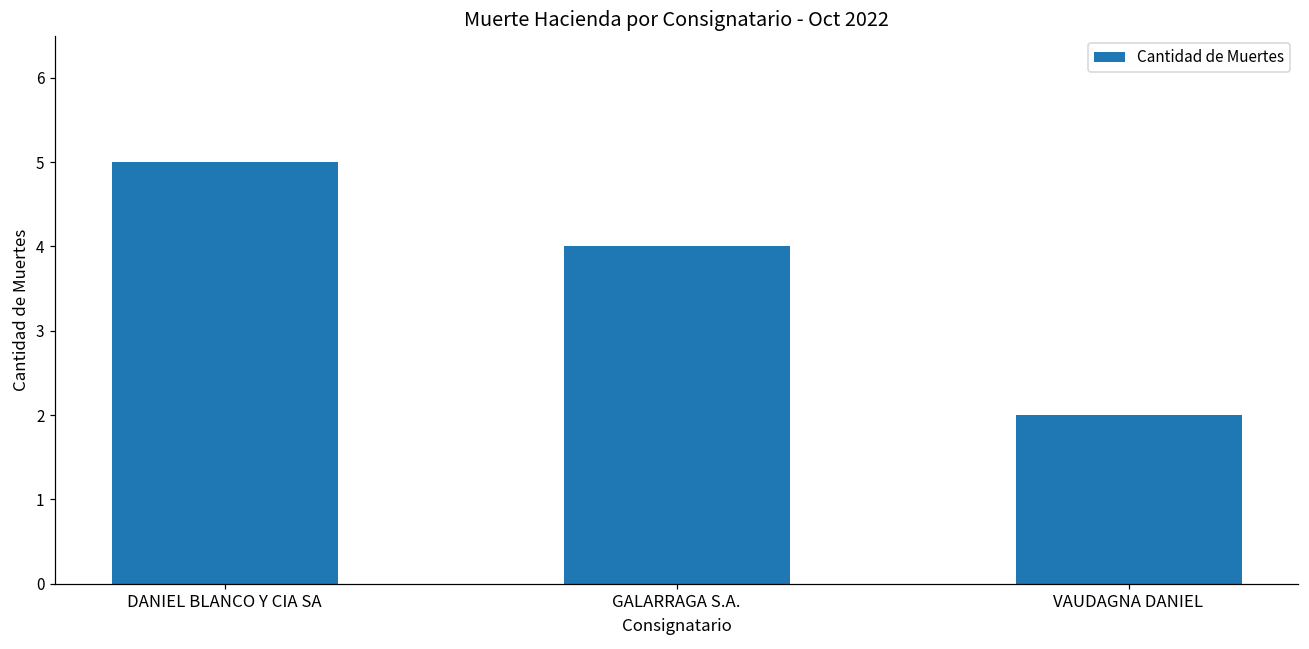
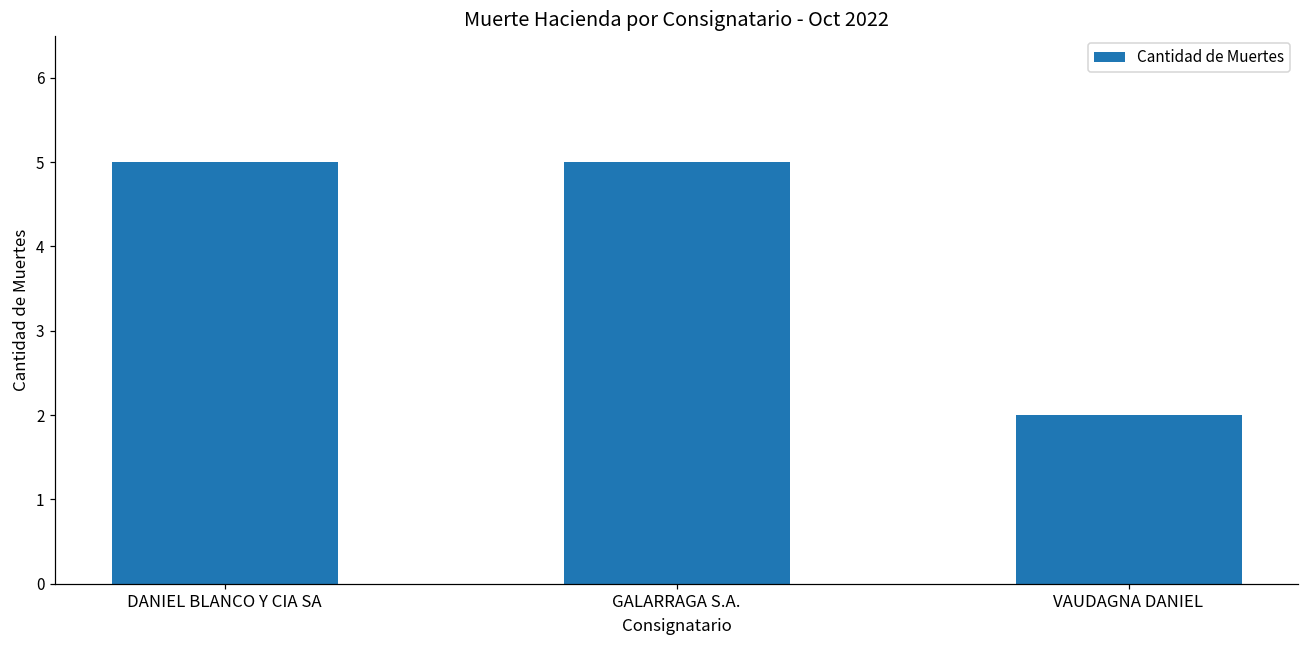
GALARRAGA S.A.: 4 -> 5
